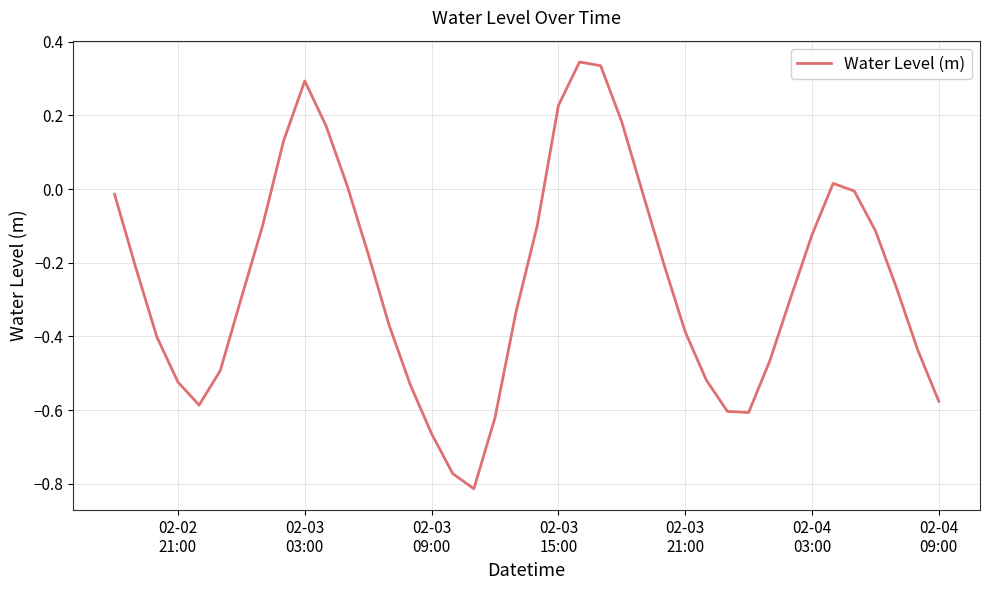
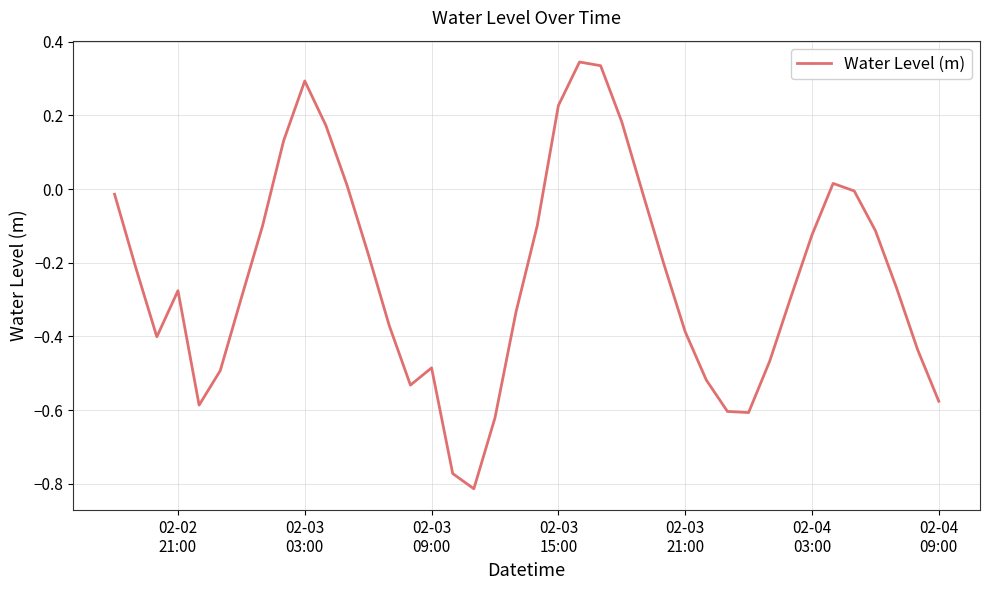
02-02 21:00: -0.52 -> -0.28
02-03 09:00: -0.66 -> -0.49
